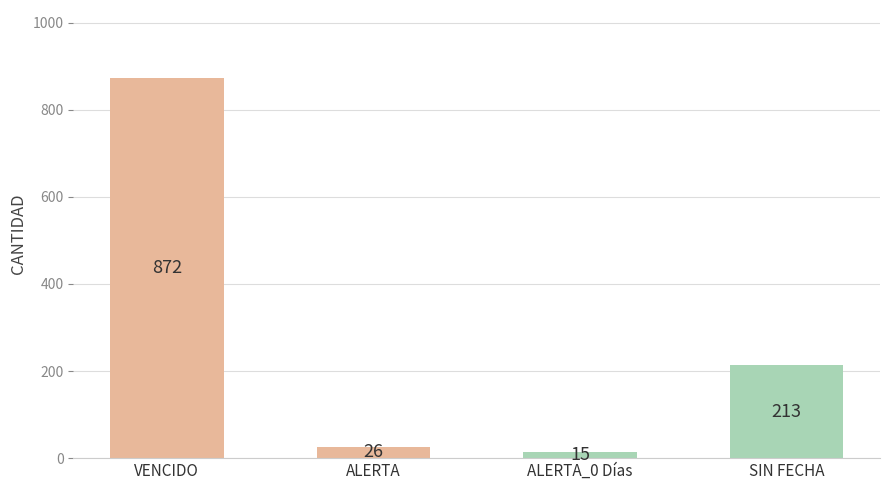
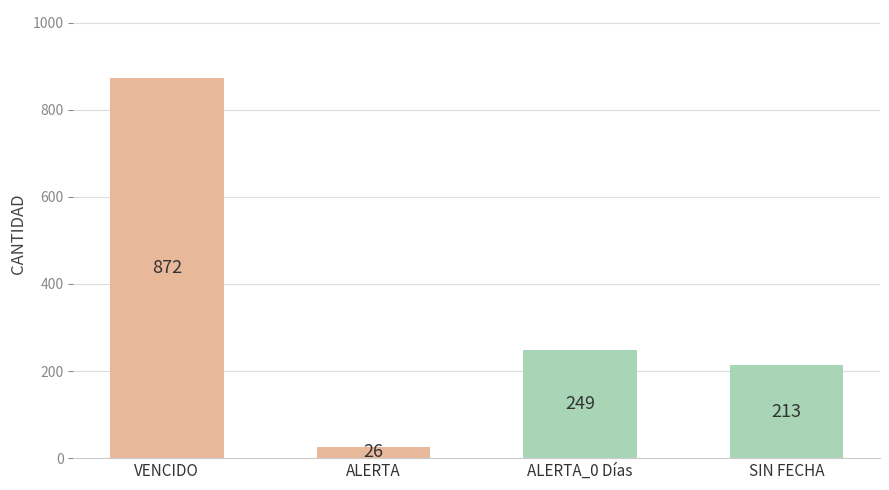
ALERTA_0 Días: 15 -> 249
